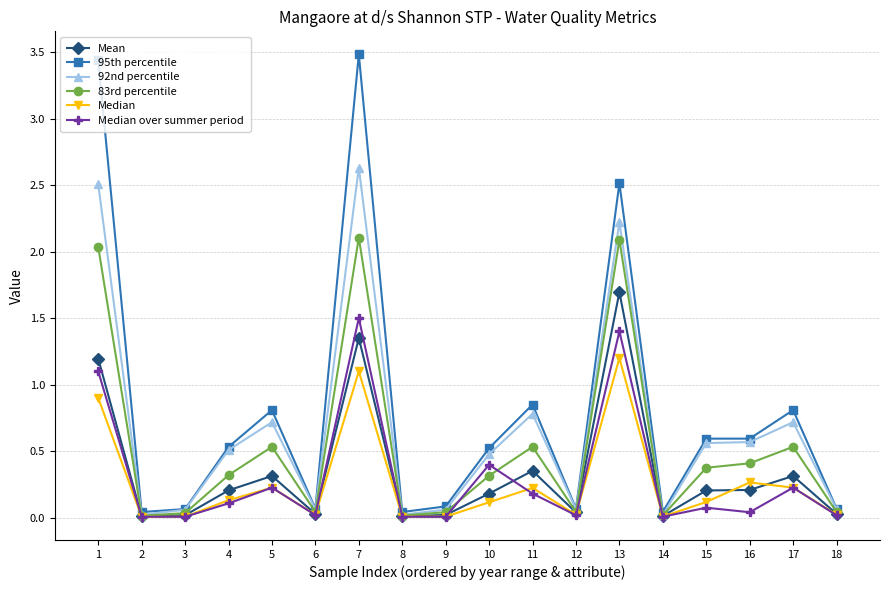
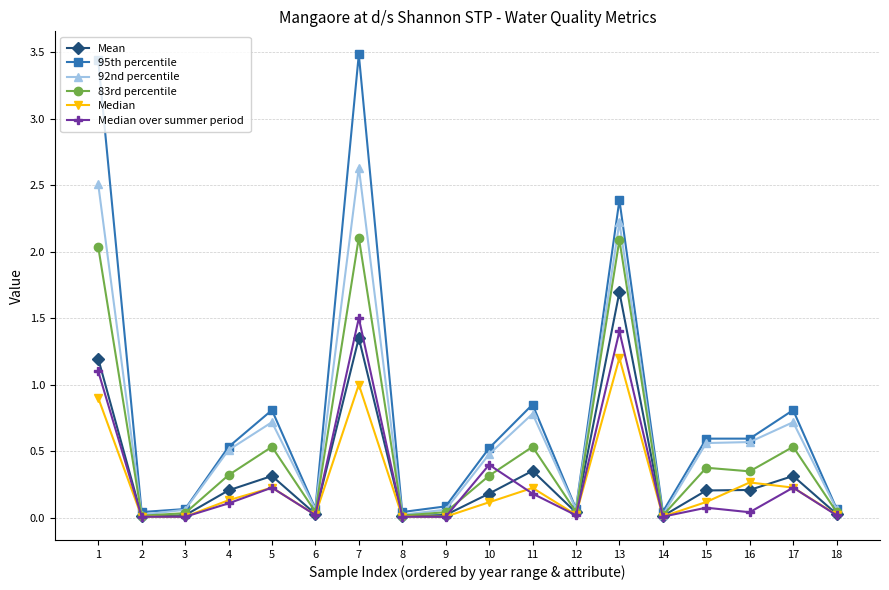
Median, 7: 1.1 -> 1.0
95th percentile, 13: 2.51 -> 2.39
83rd percentile, 16: 0.41 -> 0.35
